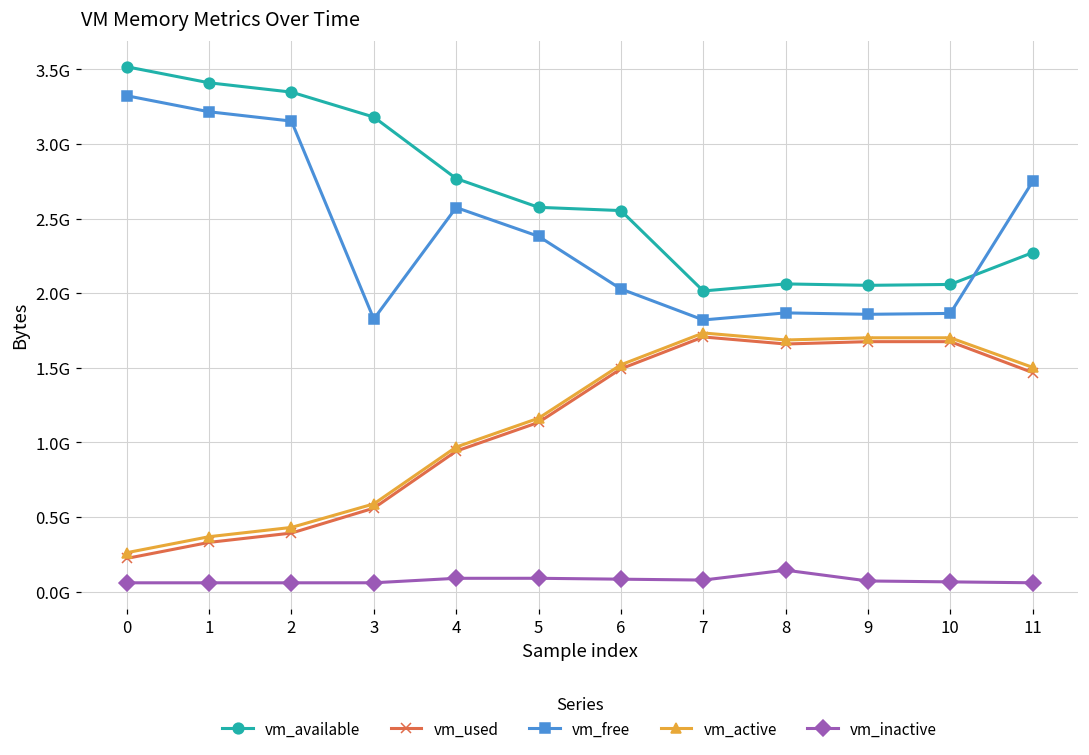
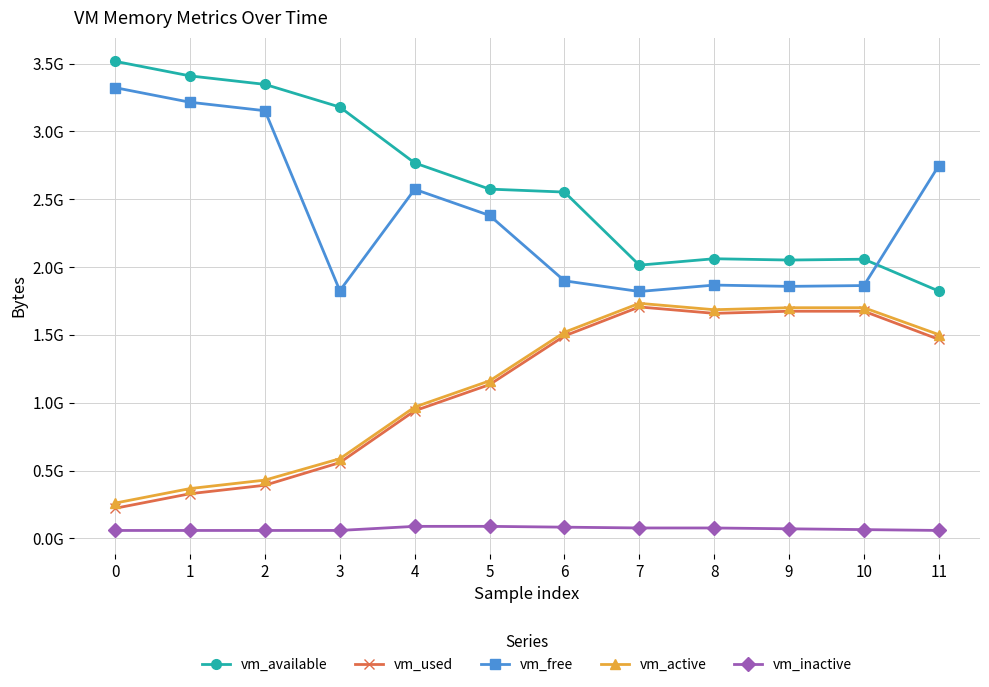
vm_free, 6: 2030000000 -> 1900000000
vm_inactive, 8: 140000000 -> 80000000
vm_available, 11: 2270000000 -> 1820000000
